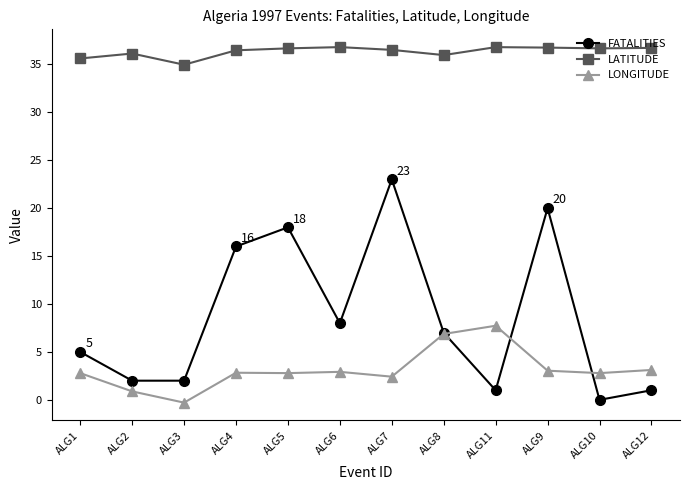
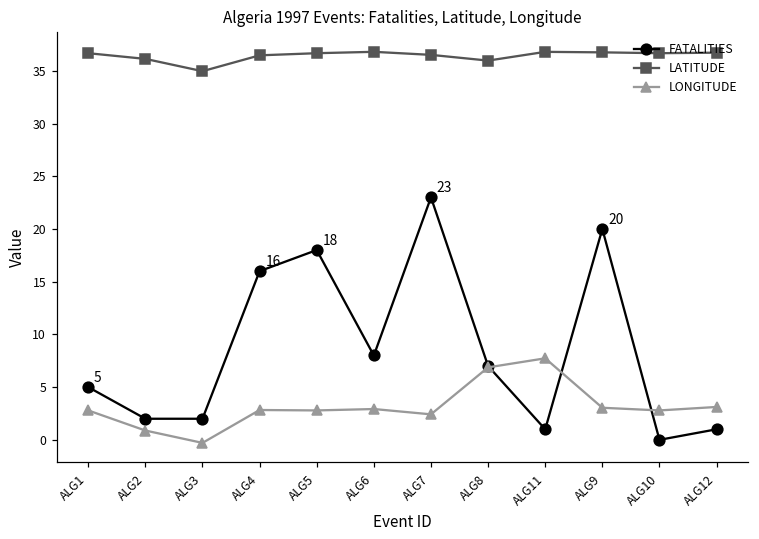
LATITUDE, ALG1: 36 -> 37
